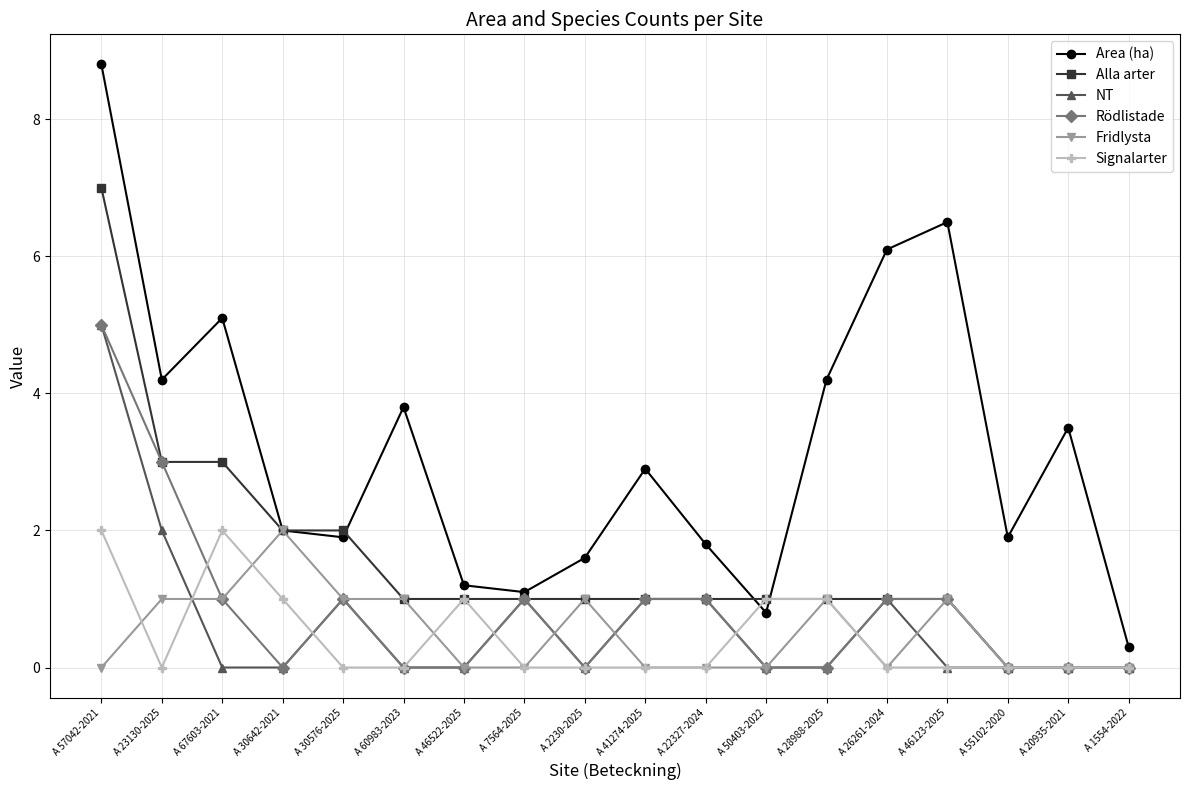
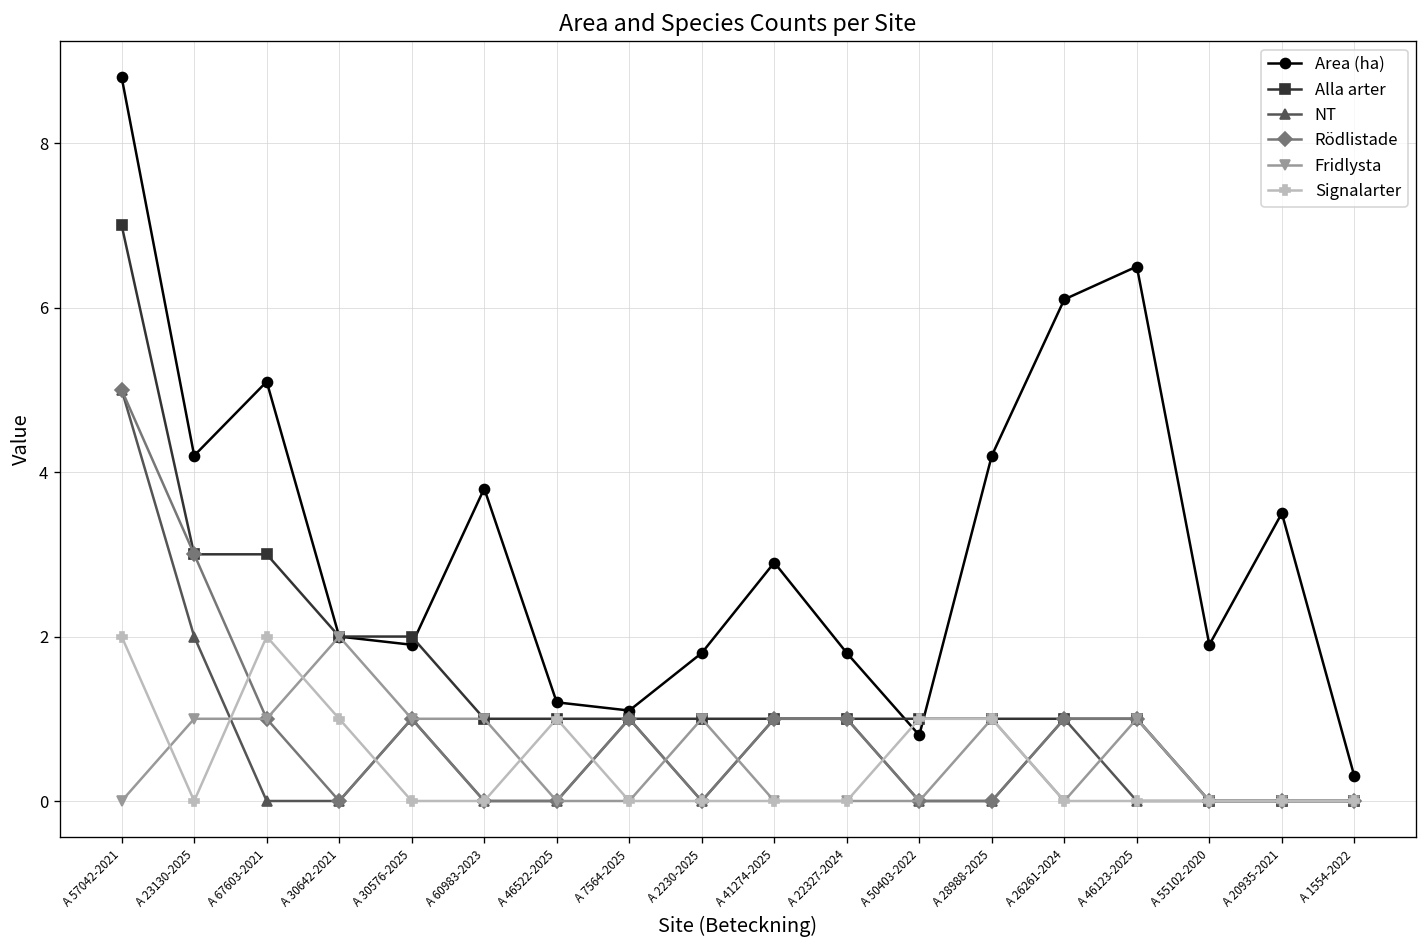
Area (ha), A 2230-2025: 1.6 -> 1.8
